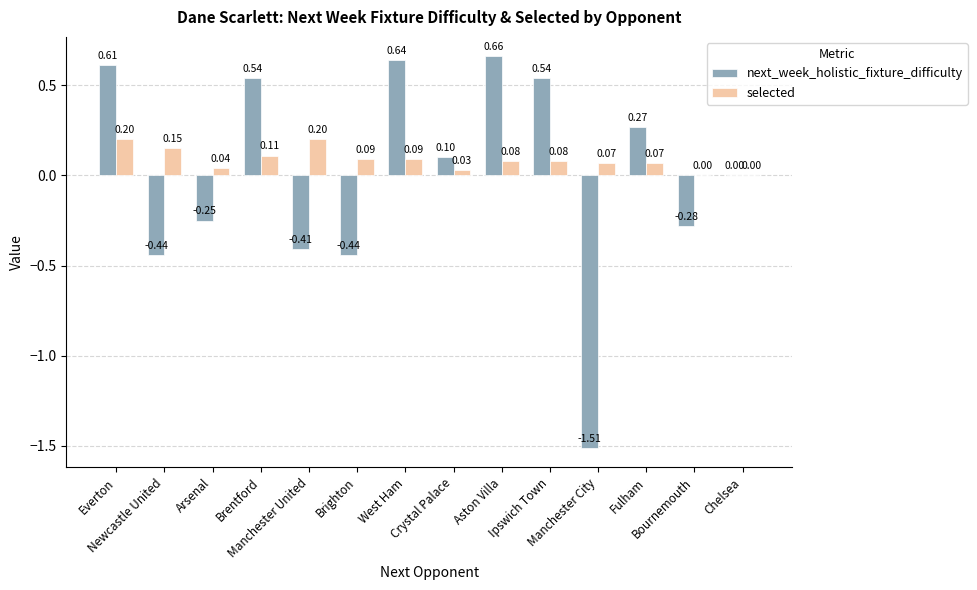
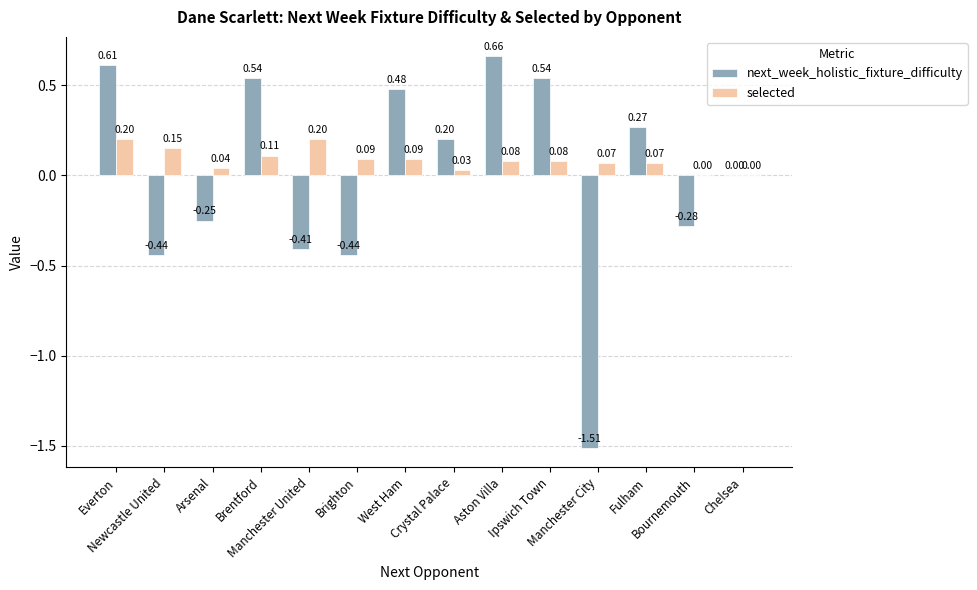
next_week_holistic_fixture_difficulty, West Ham: 0.64 -> 0.48
next_week_holistic_fixture_difficulty, Crystal Palace: 0.10 -> 0.20
